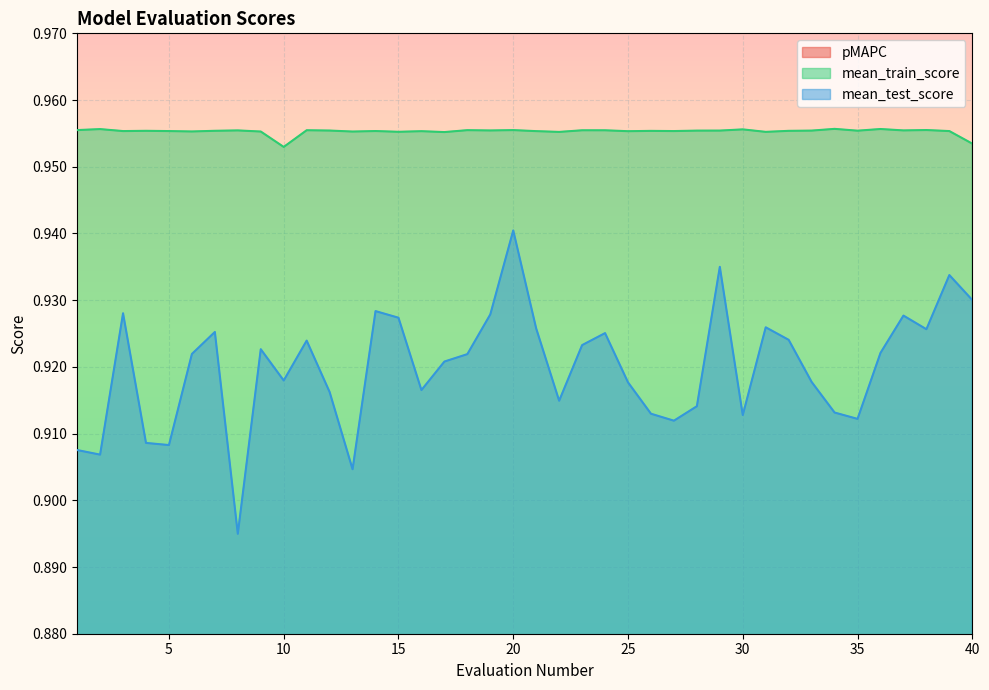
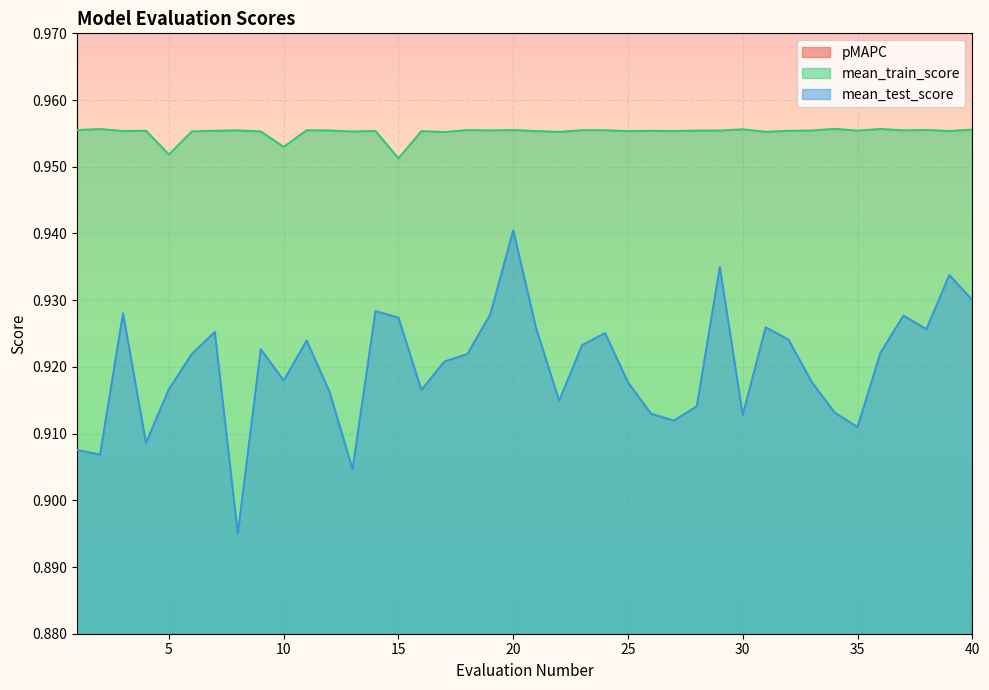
mean_train_score, 5: 0.955 -> 0.952
mean_test_score, 5: 0.908 -> 0.917
mean_train_score, 15: 0.955 -> 0.951
mean_test_score, 35: 0.912 -> 0.911
mean_train_score, 40: 0.953 -> 0.956
